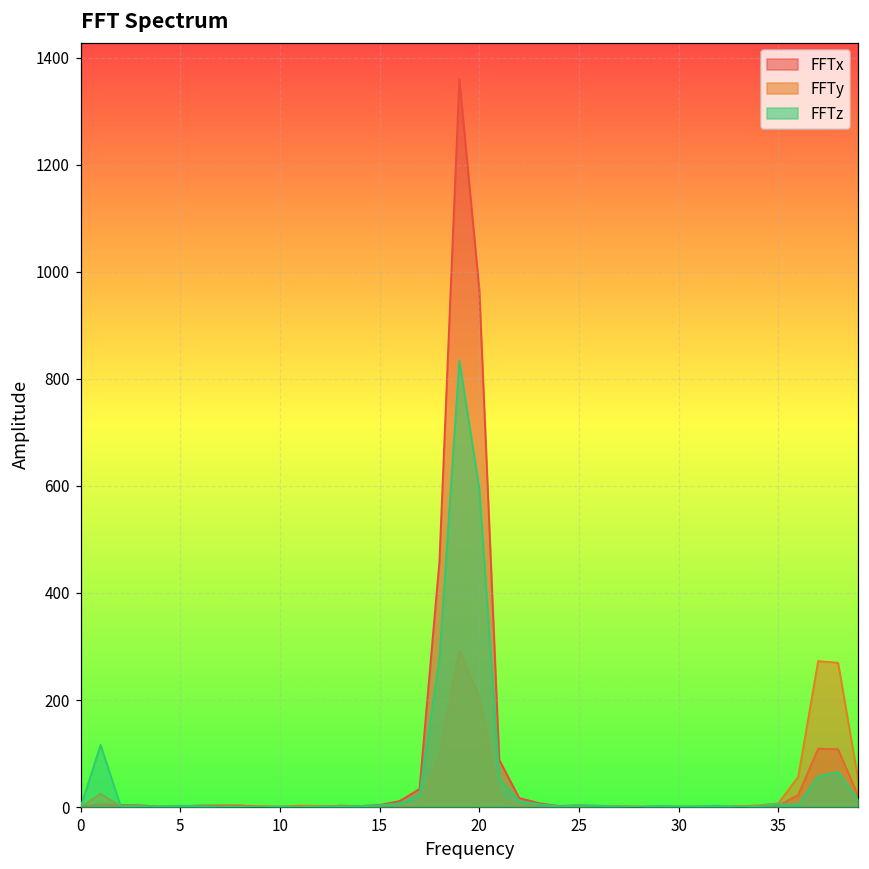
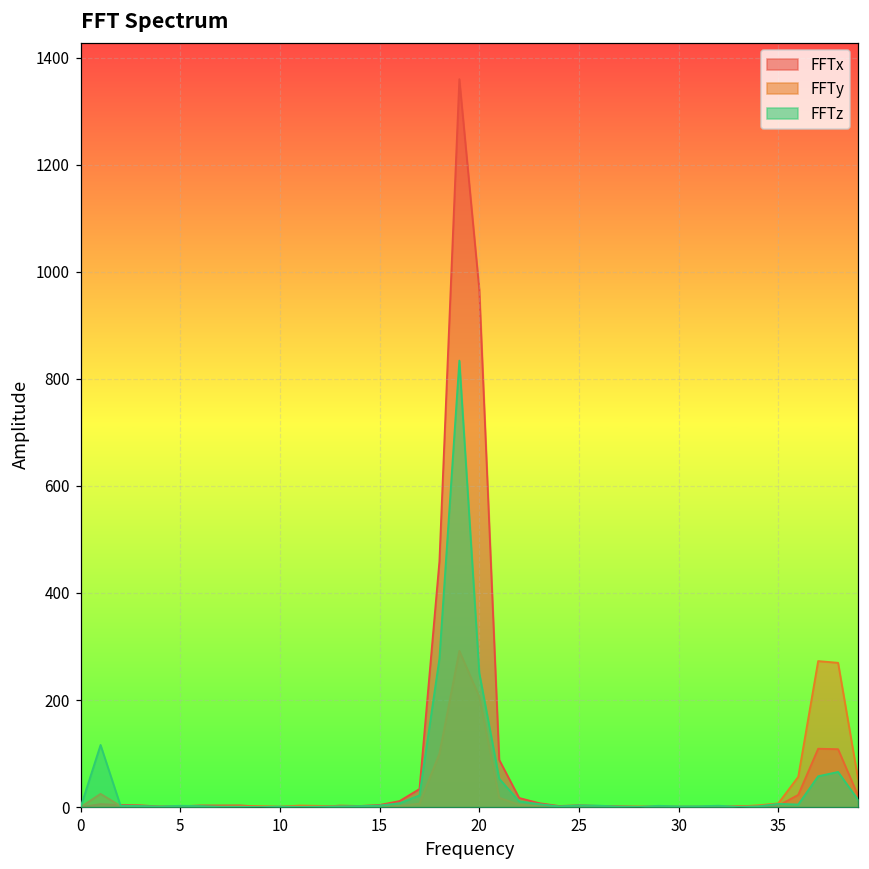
FFTz, 20: 590 -> 250
